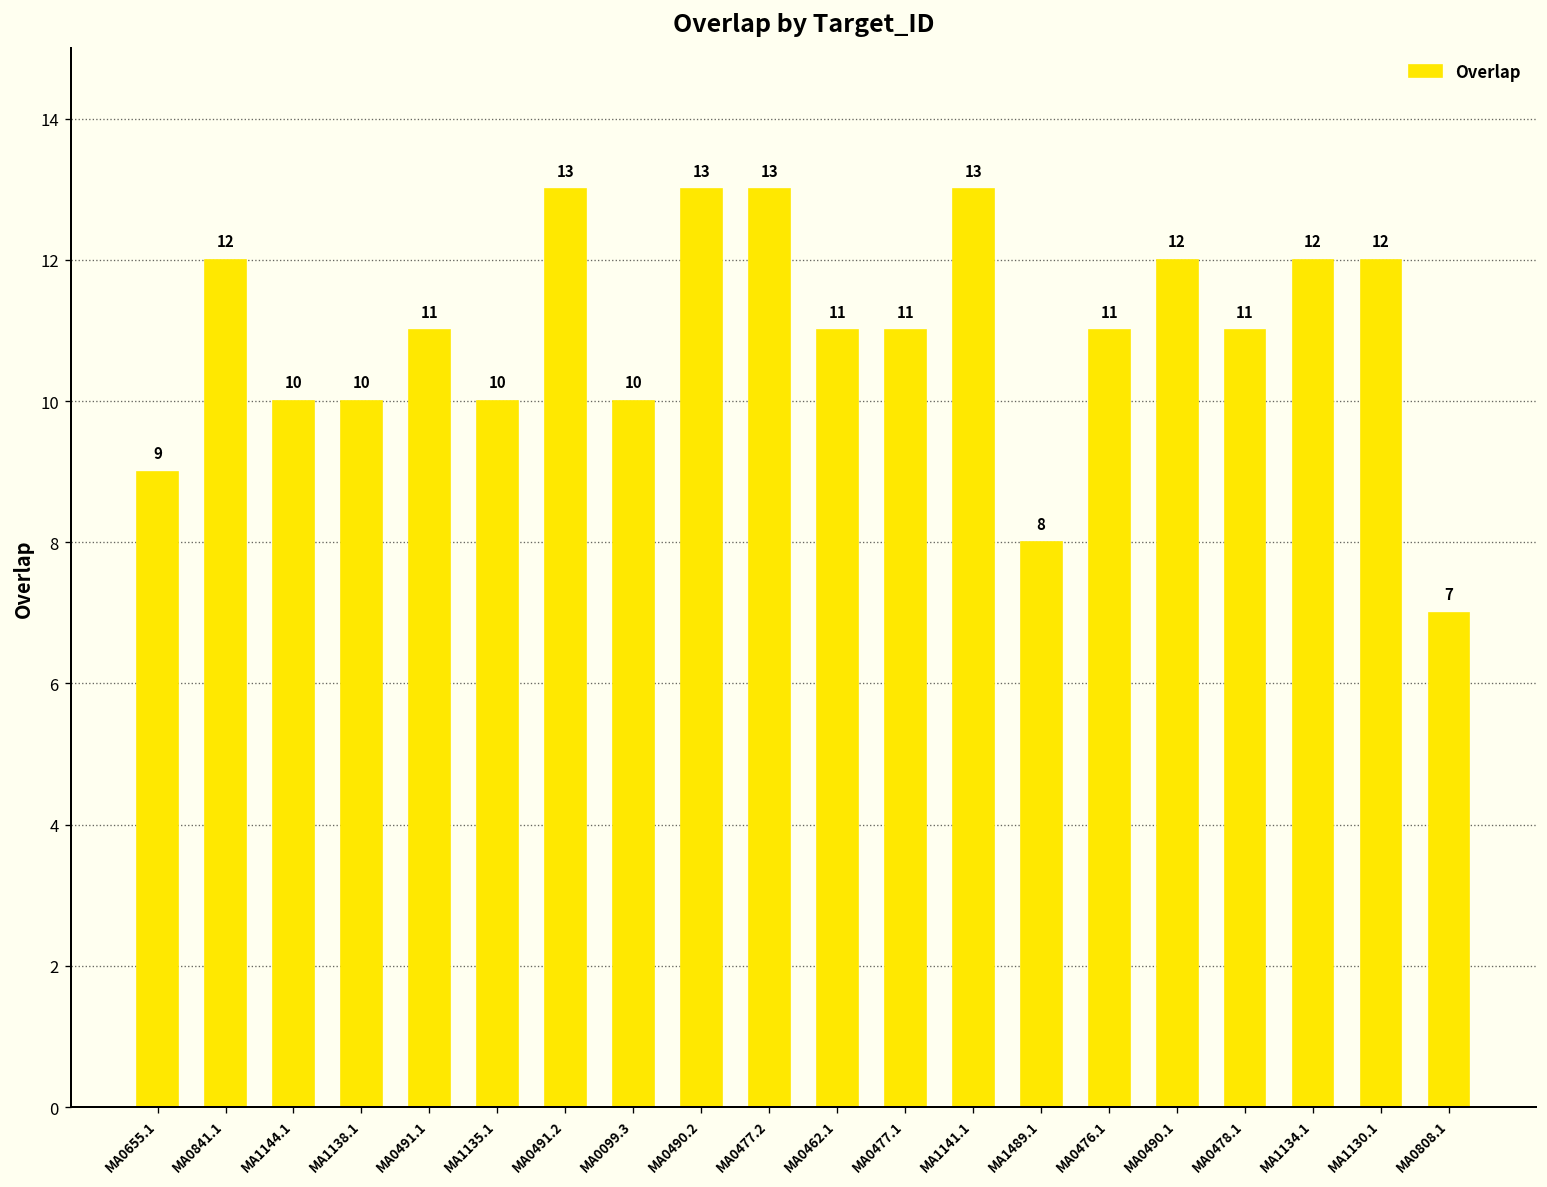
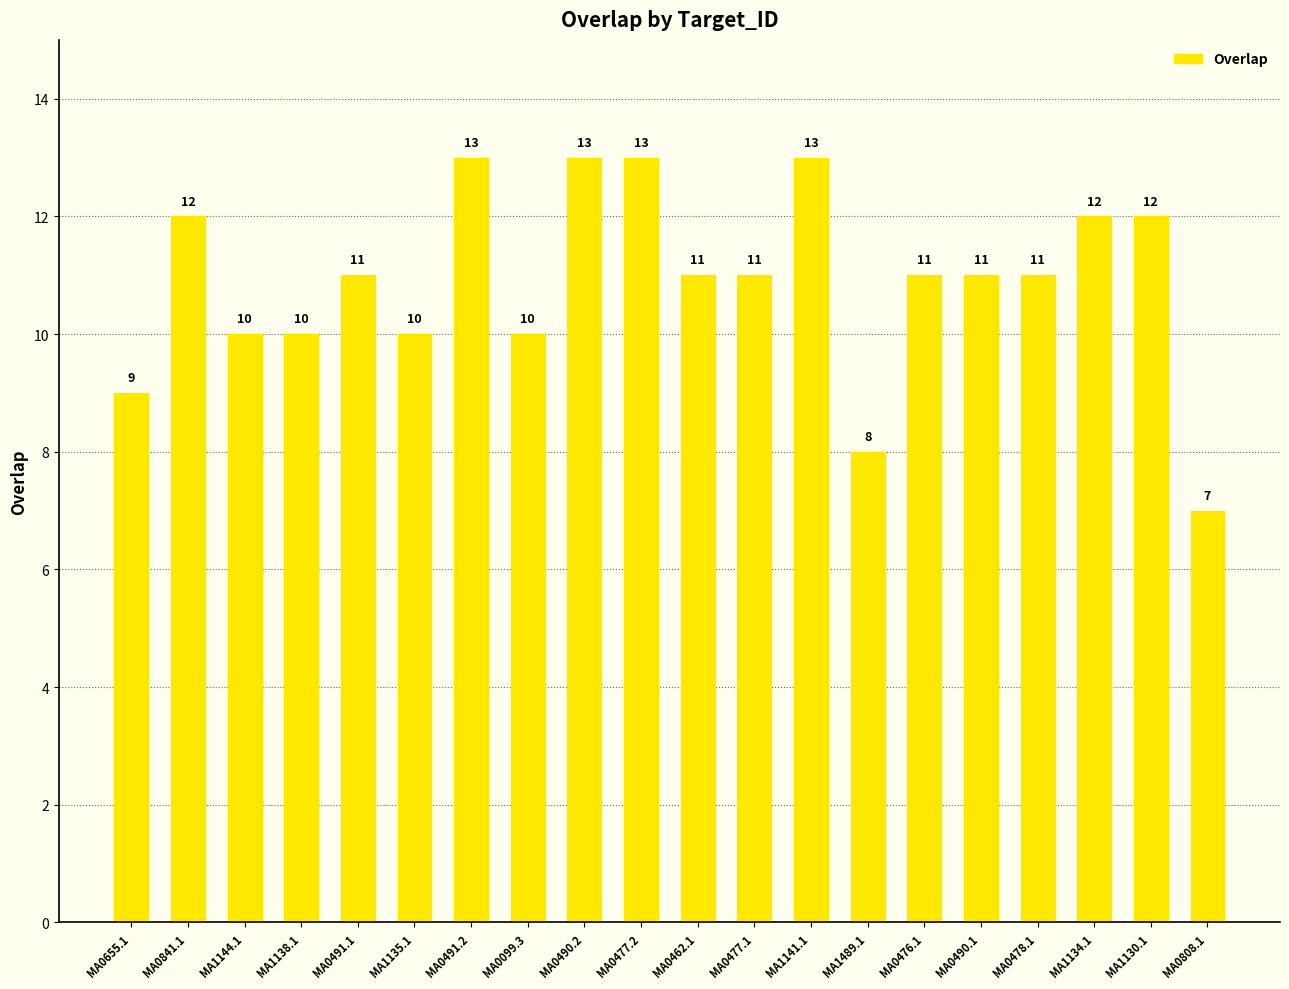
MA0490.1: 12 -> 11
